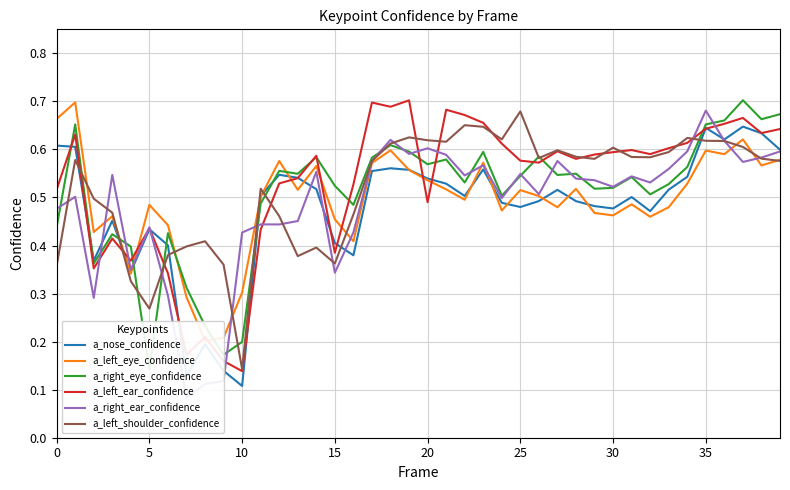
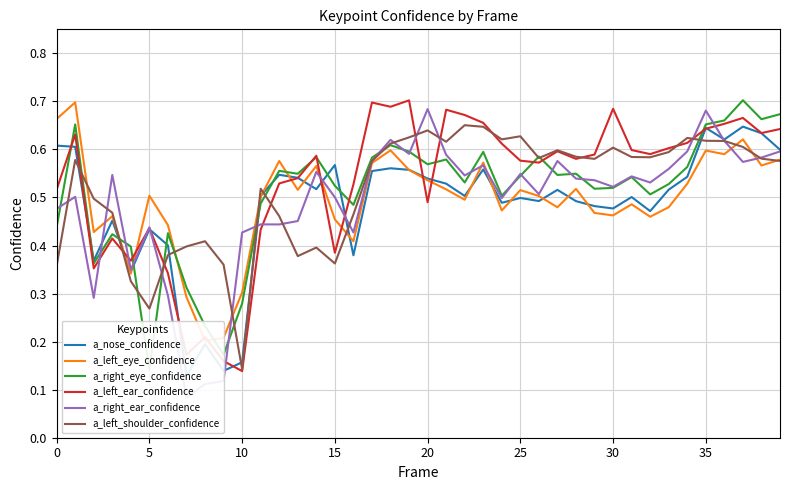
a_left_eye_confidence, 5: 0.48 -> 0.50
a_nose_confidence, 10: 0.11 -> 0.16
a_right_eye_confidence, 10: 0.20 -> 0.28
a_nose_confidence, 15: 0.41 -> 0.57
a_right_ear_confidence, 15: 0.34 -> 0.50
a_right_ear_confidence, 20: 0.60 -> 0.68
a_left_shoulder_confidence, 20: 0.62 -> 0.64
a_nose_confidence, 25: 0.48 -> 0.50
a_left_shoulder_confidence, 25: 0.68 -> 0.63
a_left_ear_confidence, 30: 0.59 -> 0.68
